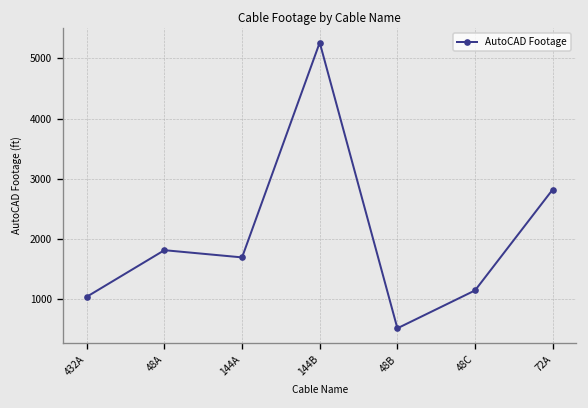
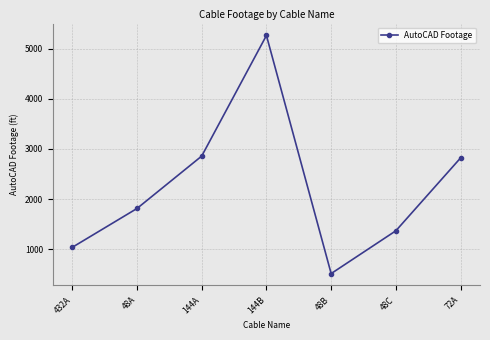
144A: 1700 -> 2900
48C: 1100 -> 1400
